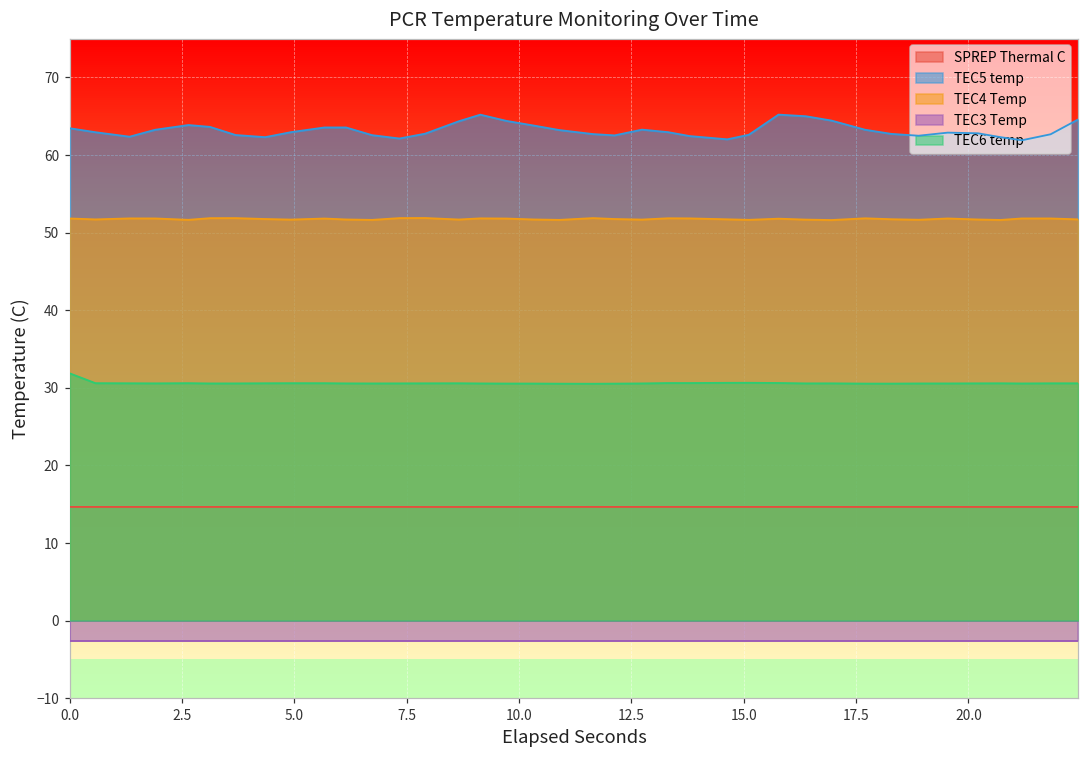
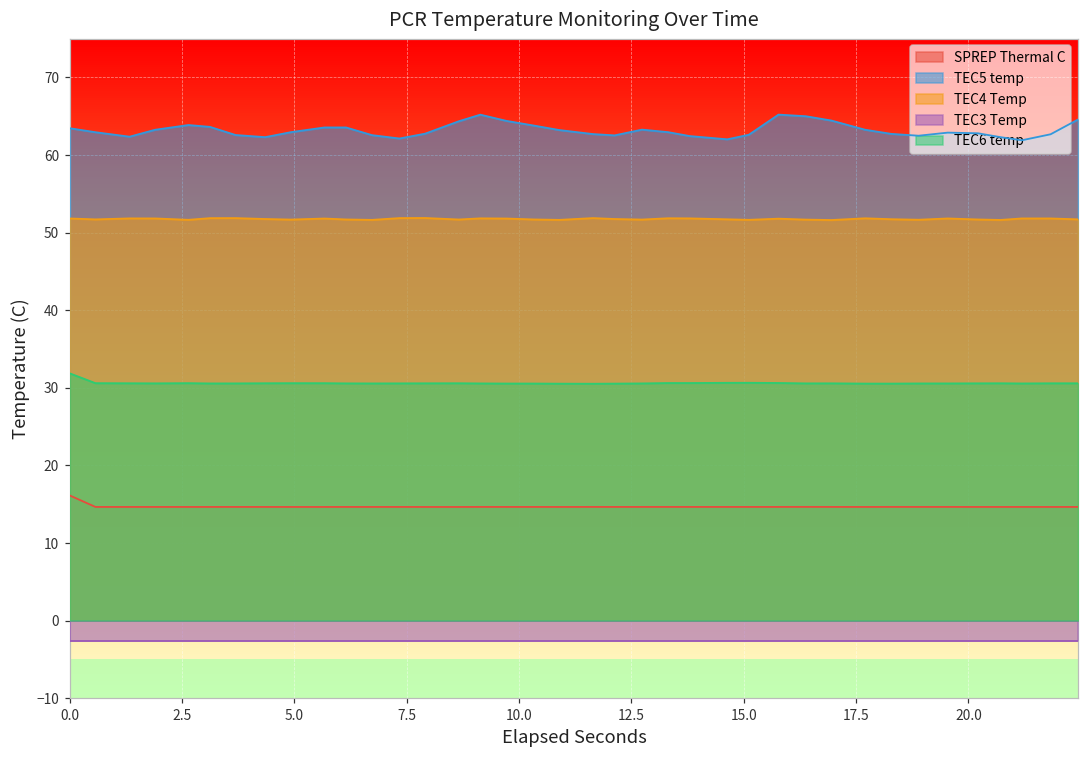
SPREP Thermal C, 0.0: 15 -> 16
